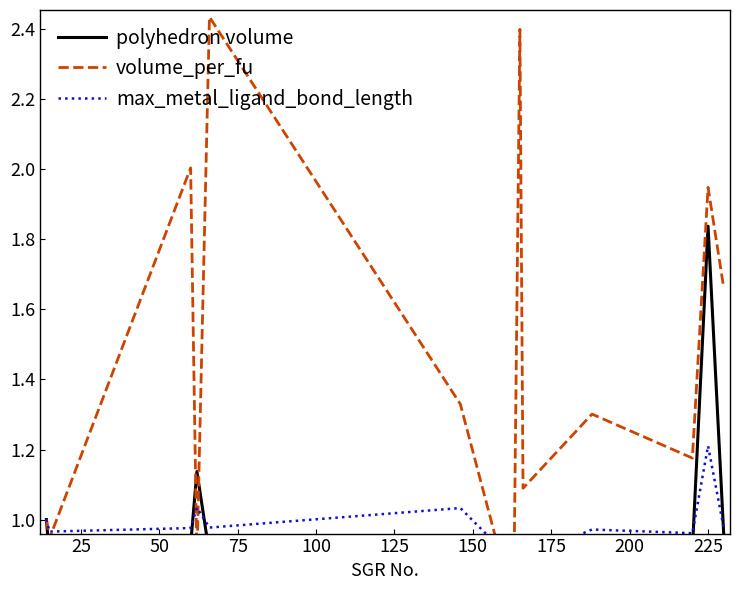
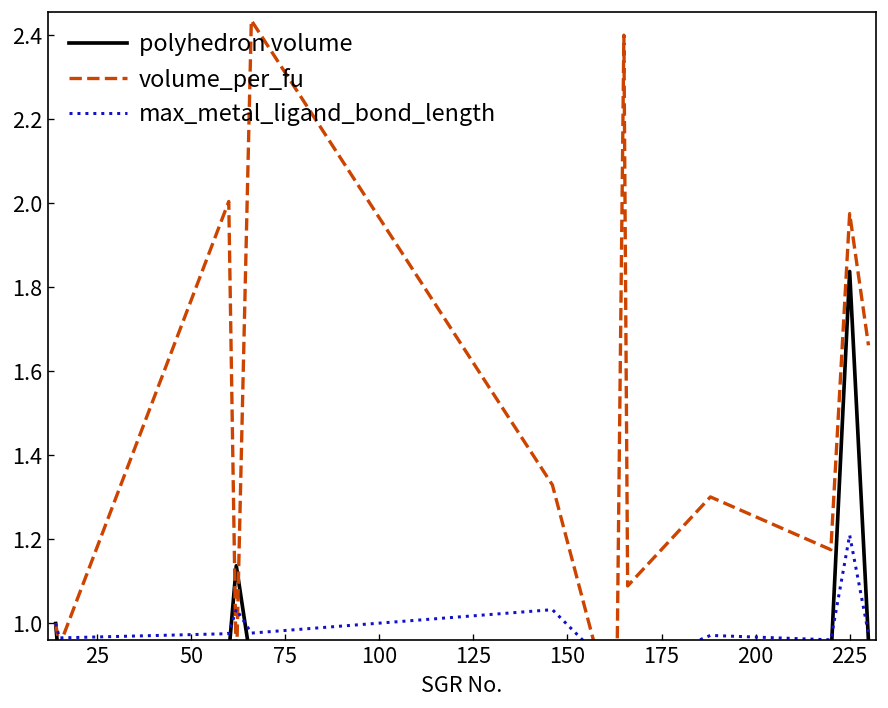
volume_per_fu, 225: 1.95 -> 1.98
